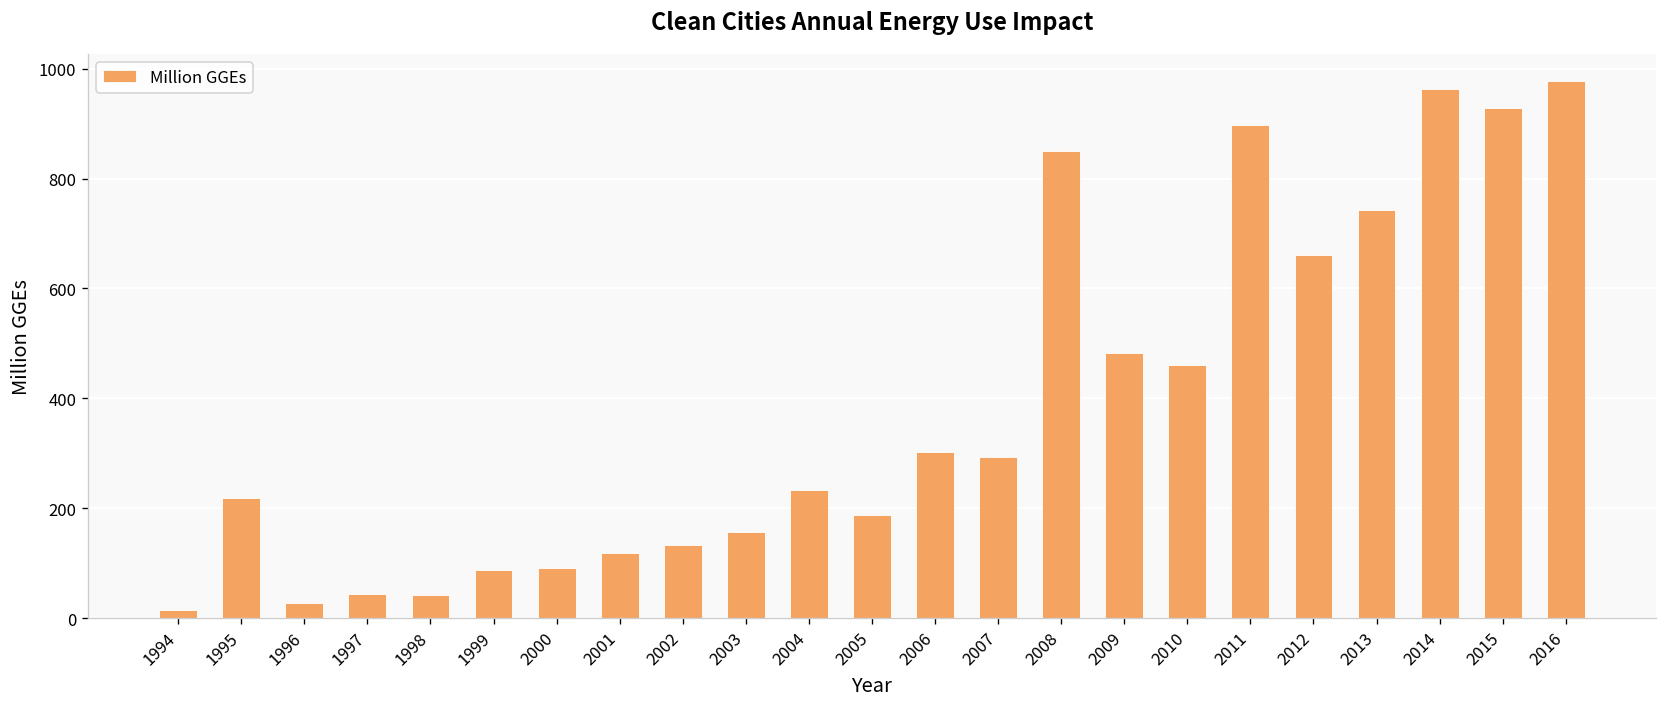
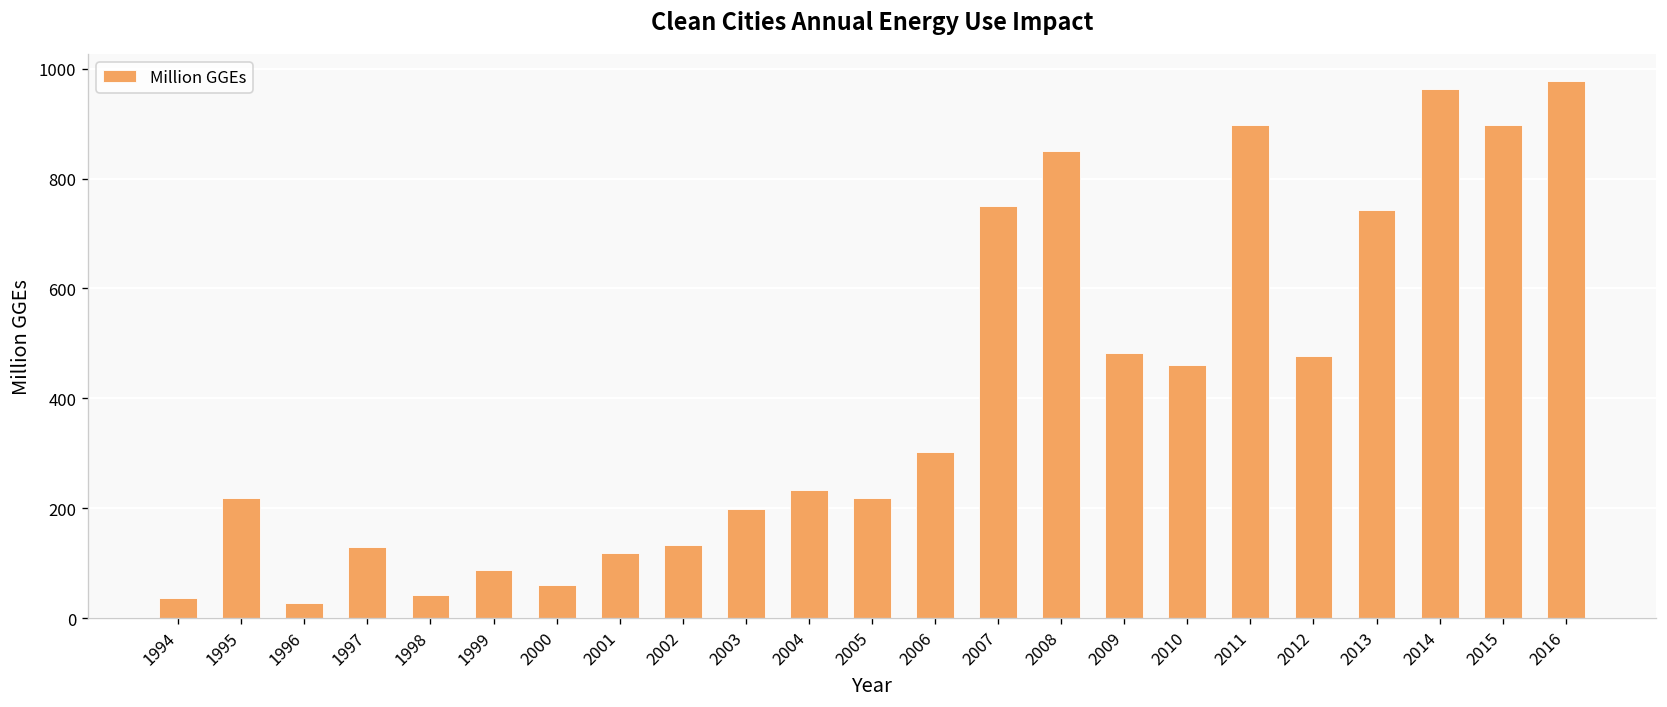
1994: 20 -> 40
1997: 40 -> 130
2000: 90 -> 60
2003: 160 -> 200
2005: 190 -> 220
2007: 290 -> 750
2012: 660 -> 480
2015: 930 -> 900
